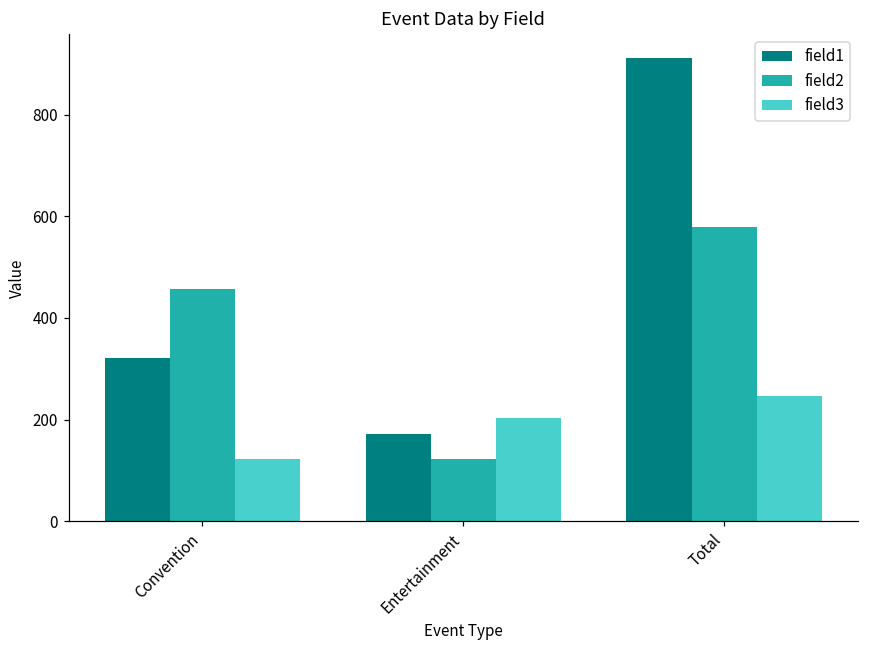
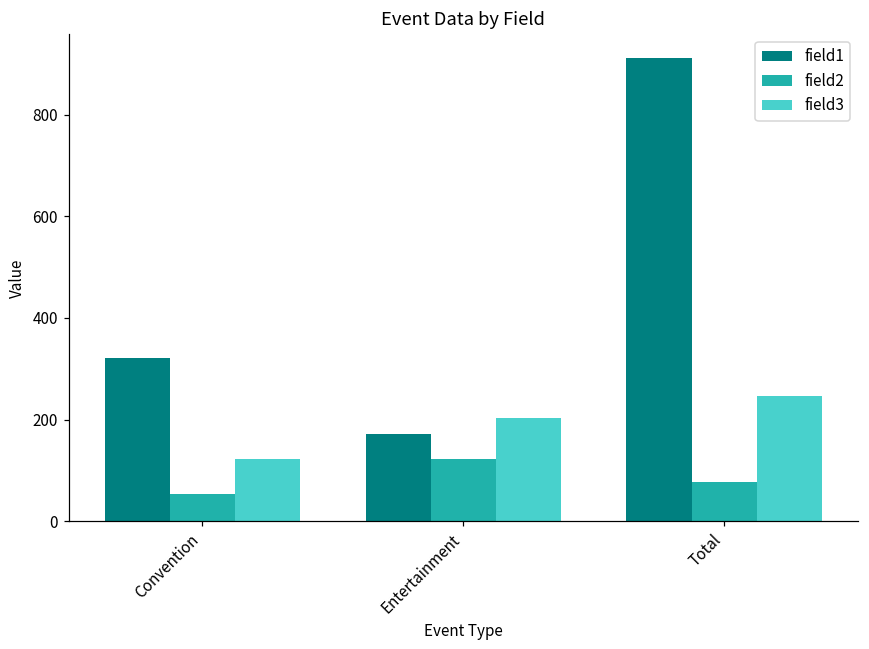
field2, Convention: 460 -> 50
field2, Total: 580 -> 80
